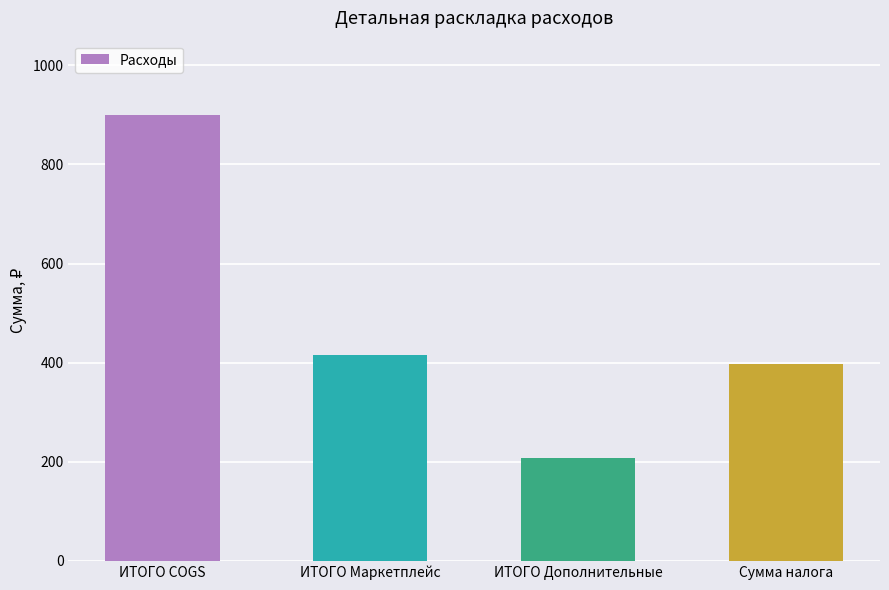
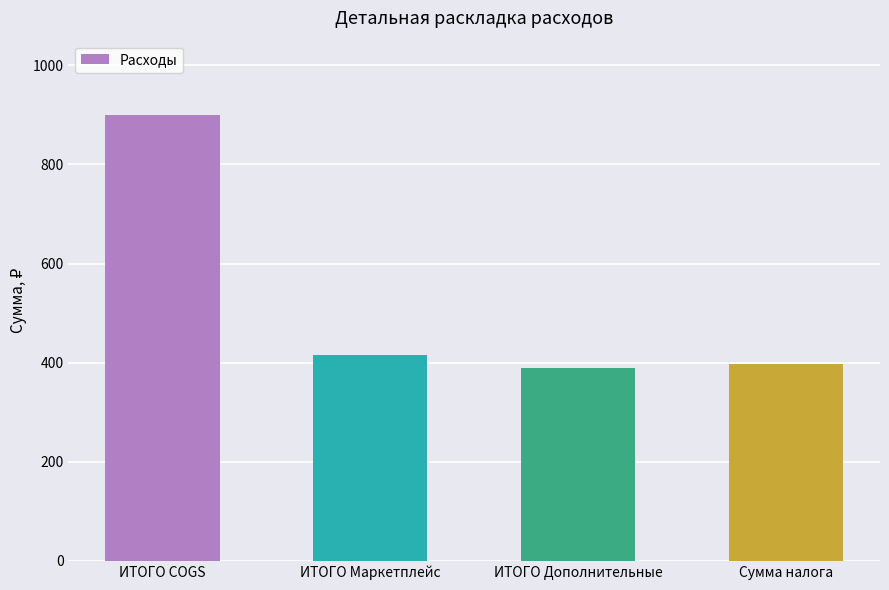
ИТОГО Дополнительные: 210 -> 390
